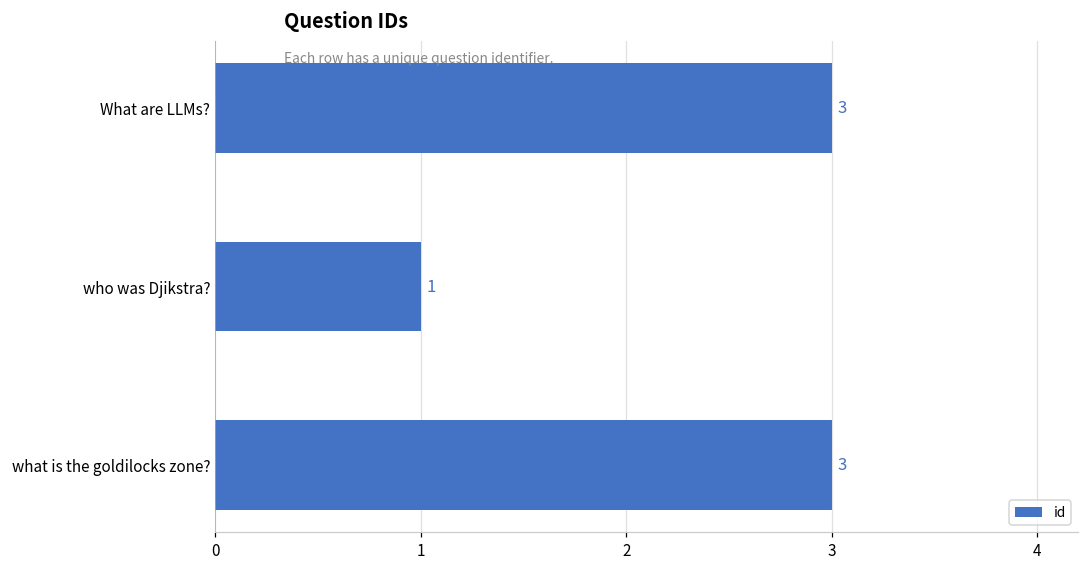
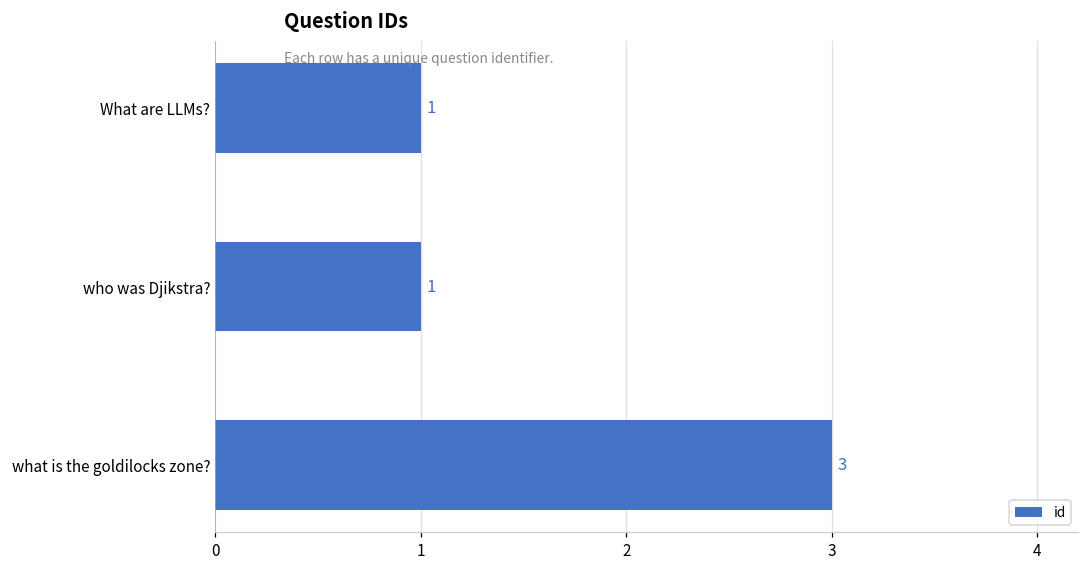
What are LLMs?: 3 -> 1
